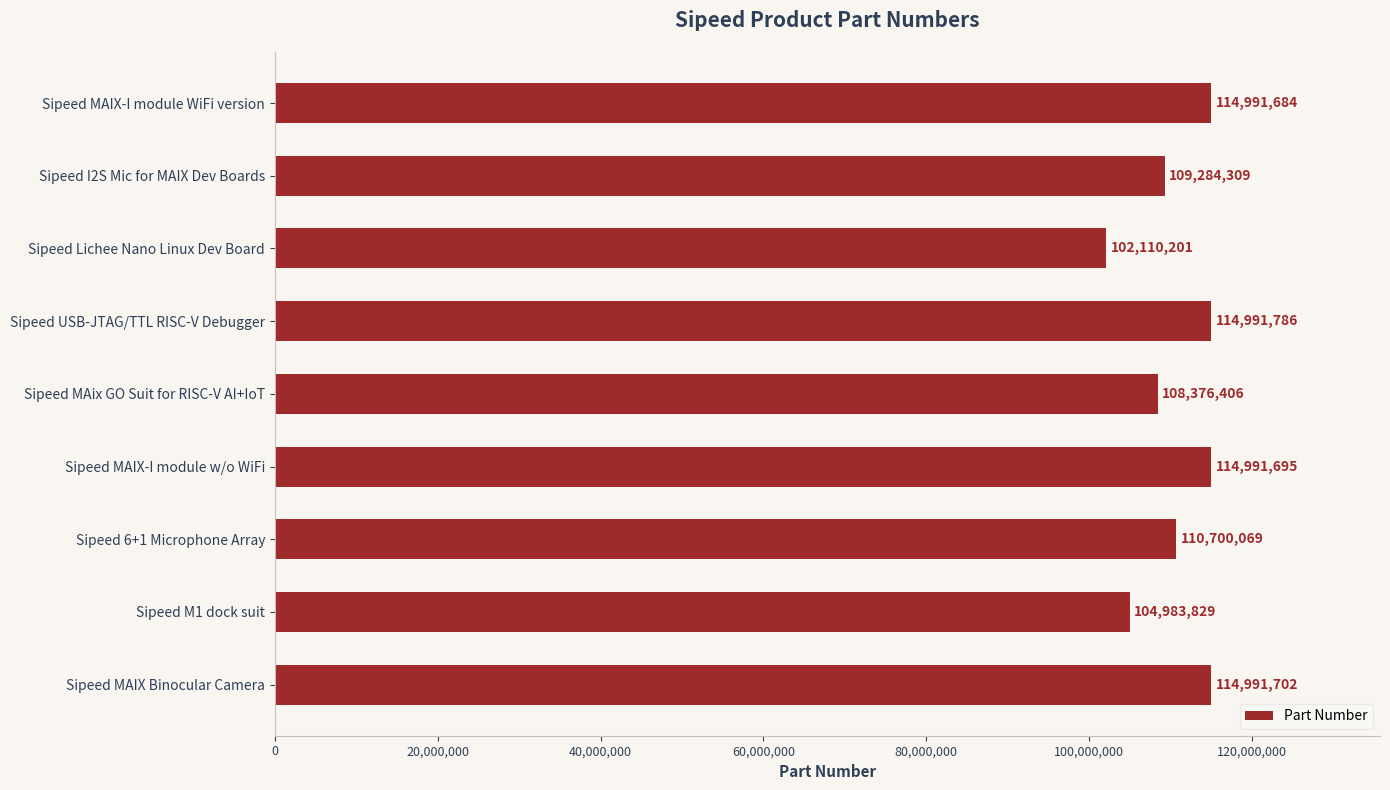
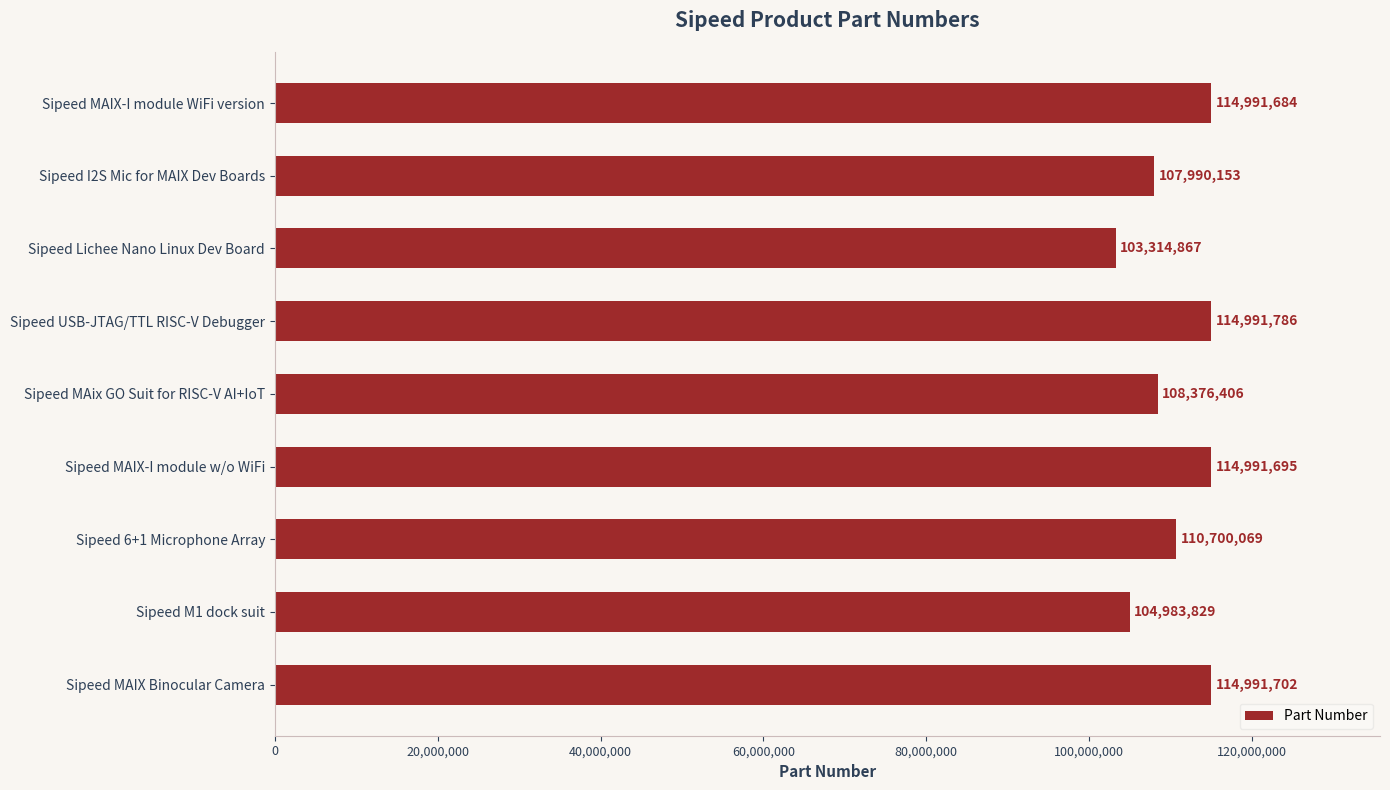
Sipeed I2S Mic for MAIX Dev Boards: 109,284,309 -> 107,990,153
Sipeed Lichee Nano Linux Dev Board: 102,110,201 -> 103,314,867
